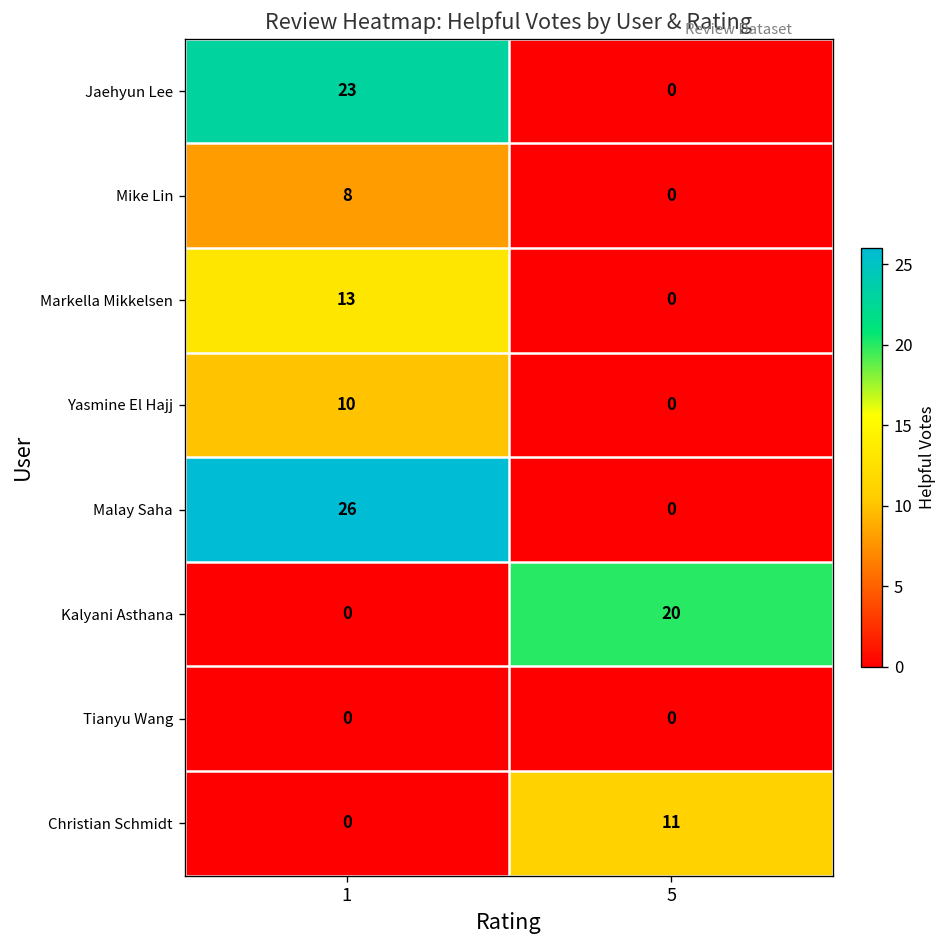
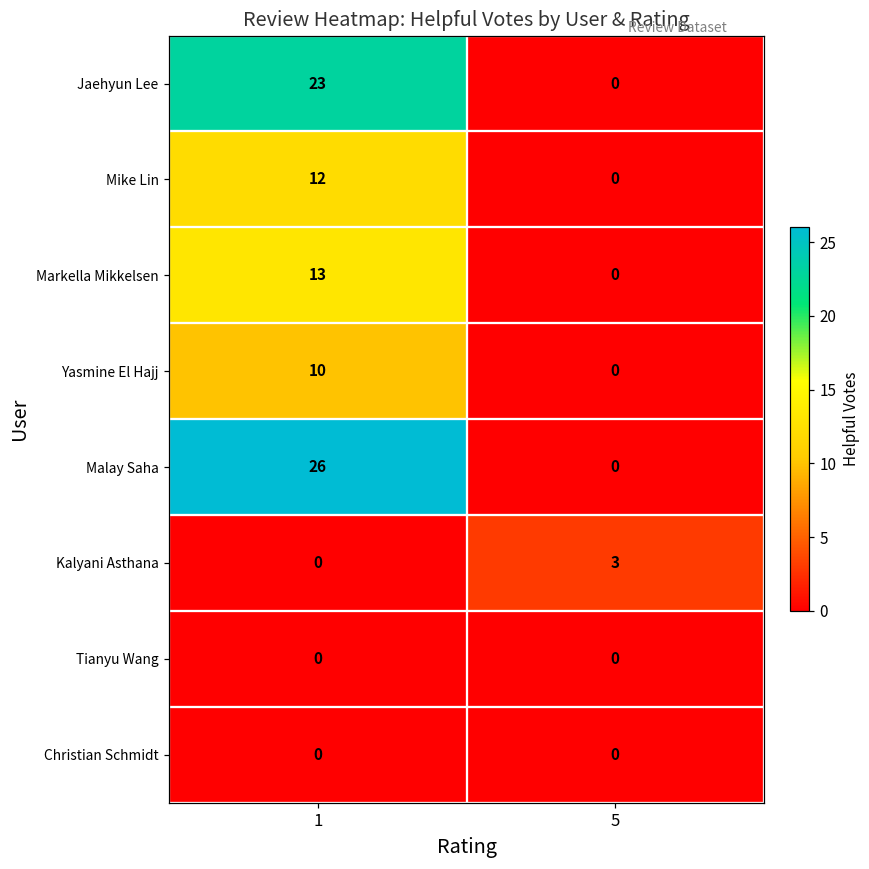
Mike Lin, 1: 8 -> 12
Kalyani Asthana, 5: 20 -> 3
Christian Schmidt, 5: 11 -> 0
